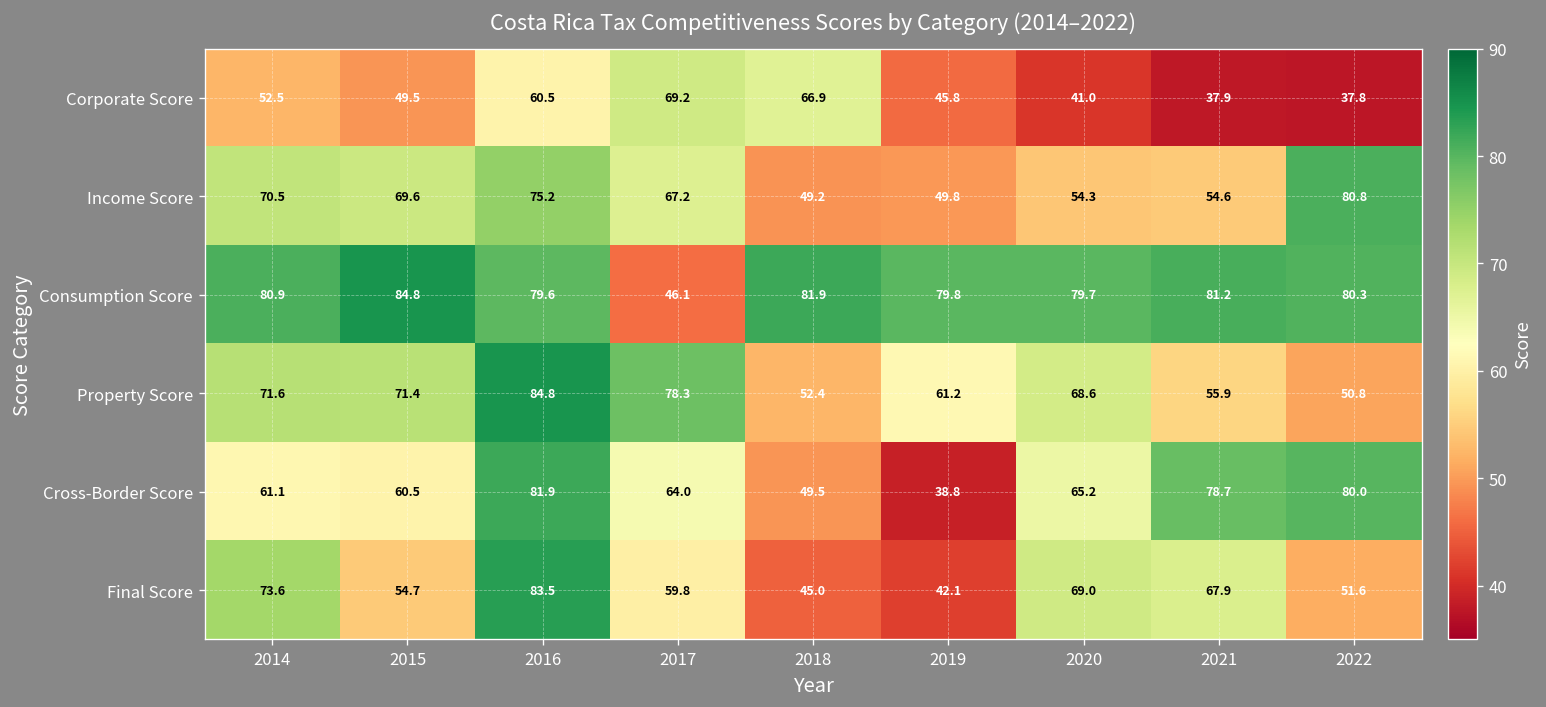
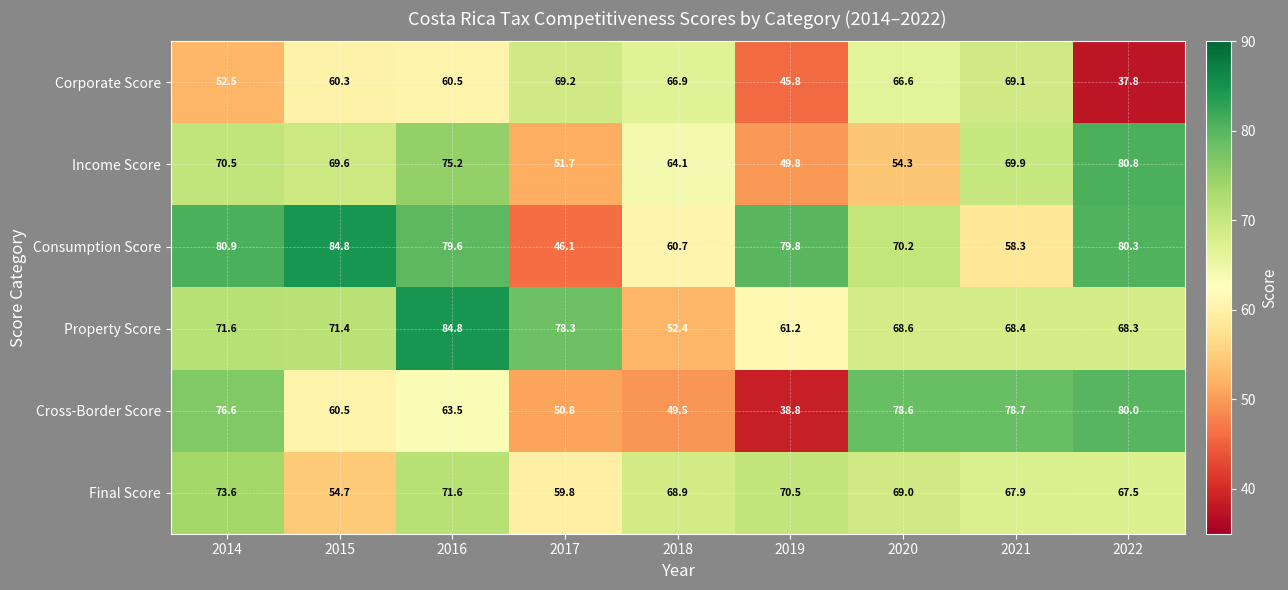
Corporate Score, 2015: 49.5 -> 60.3
Corporate Score, 2020: 41.0 -> 66.6
Corporate Score, 2021: 37.9 -> 69.1
Income Score, 2017: 67.2 -> 51.7
Income Score, 2018: 49.2 -> 64.1
Income Score, 2021: 54.6 -> 69.9
Consumption Score, 2018: 81.9 -> 60.7
Consumption Score, 2020: 79.7 -> 70.2
Consumption Score, 2021: 81.2 -> 58.3
Property Score, 2021: 55.9 -> 68.4
Property Score, 2022: 50.8 -> 68.3
Cross-Border Score, 2014: 61.1 -> 76.6
Cross-Border Score, 2016: 81.9 -> 63.5
Cross-Border Score, 2017: 64.0 -> 50.8
Cross-Border Score, 2020: 65.2 -> 78.6
Final Score, 2016: 83.5 -> 71.6
Final Score, 2018: 45.0 -> 68.9
Final Score, 2019: 42.1 -> 70.5
Final Score, 2022: 51.6 -> 67.5
